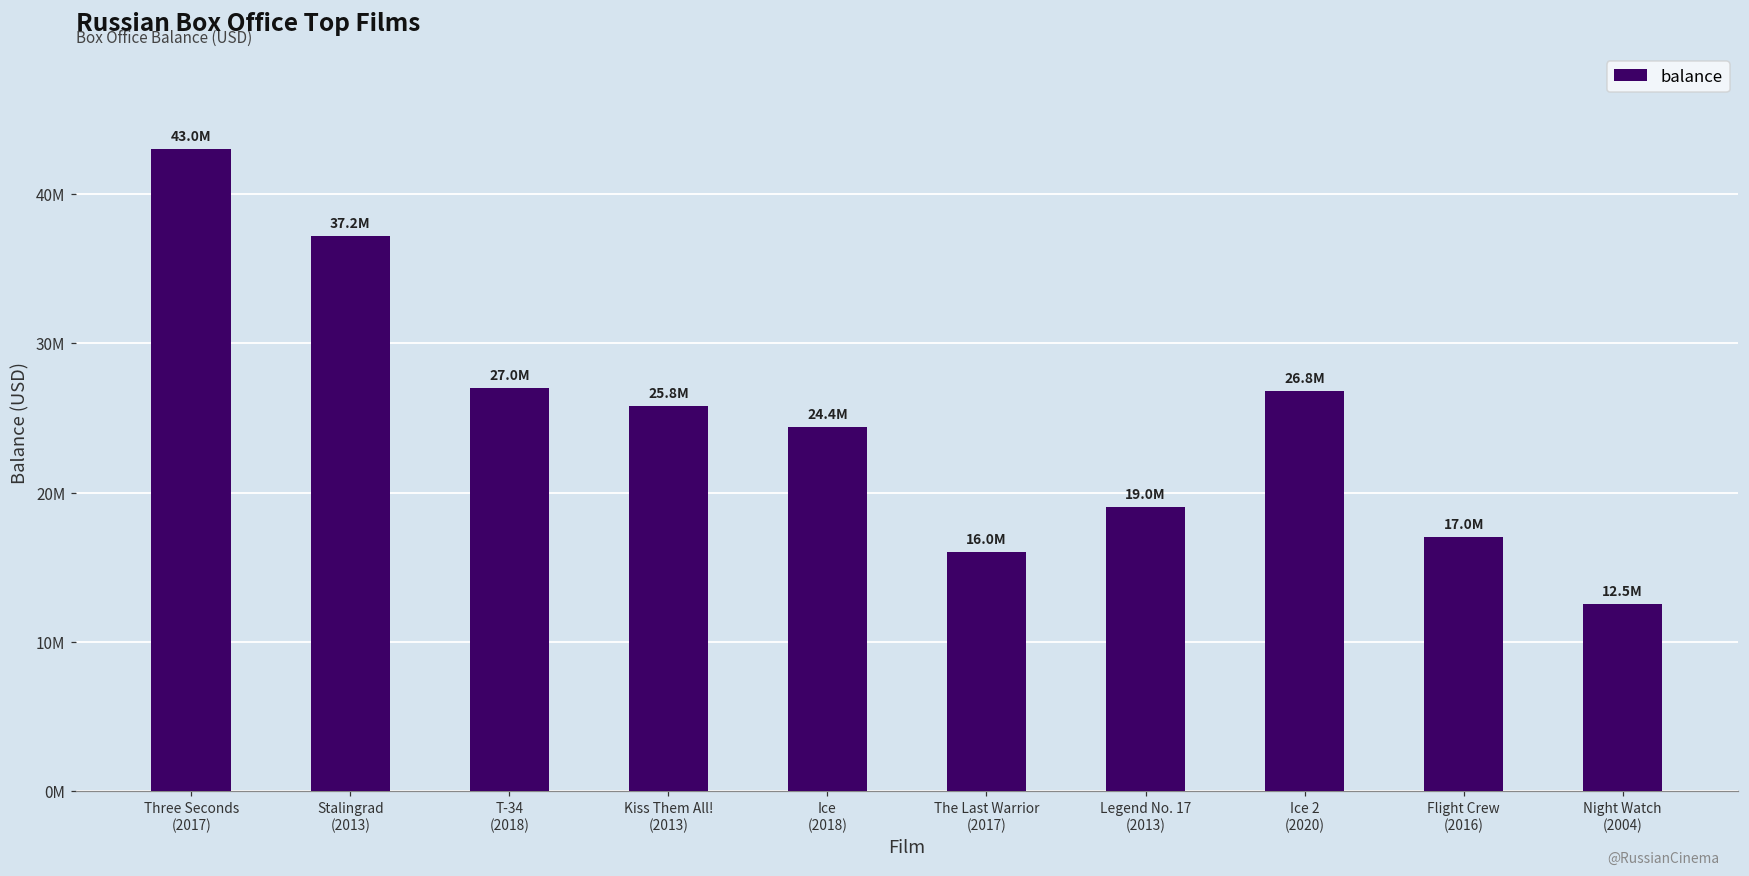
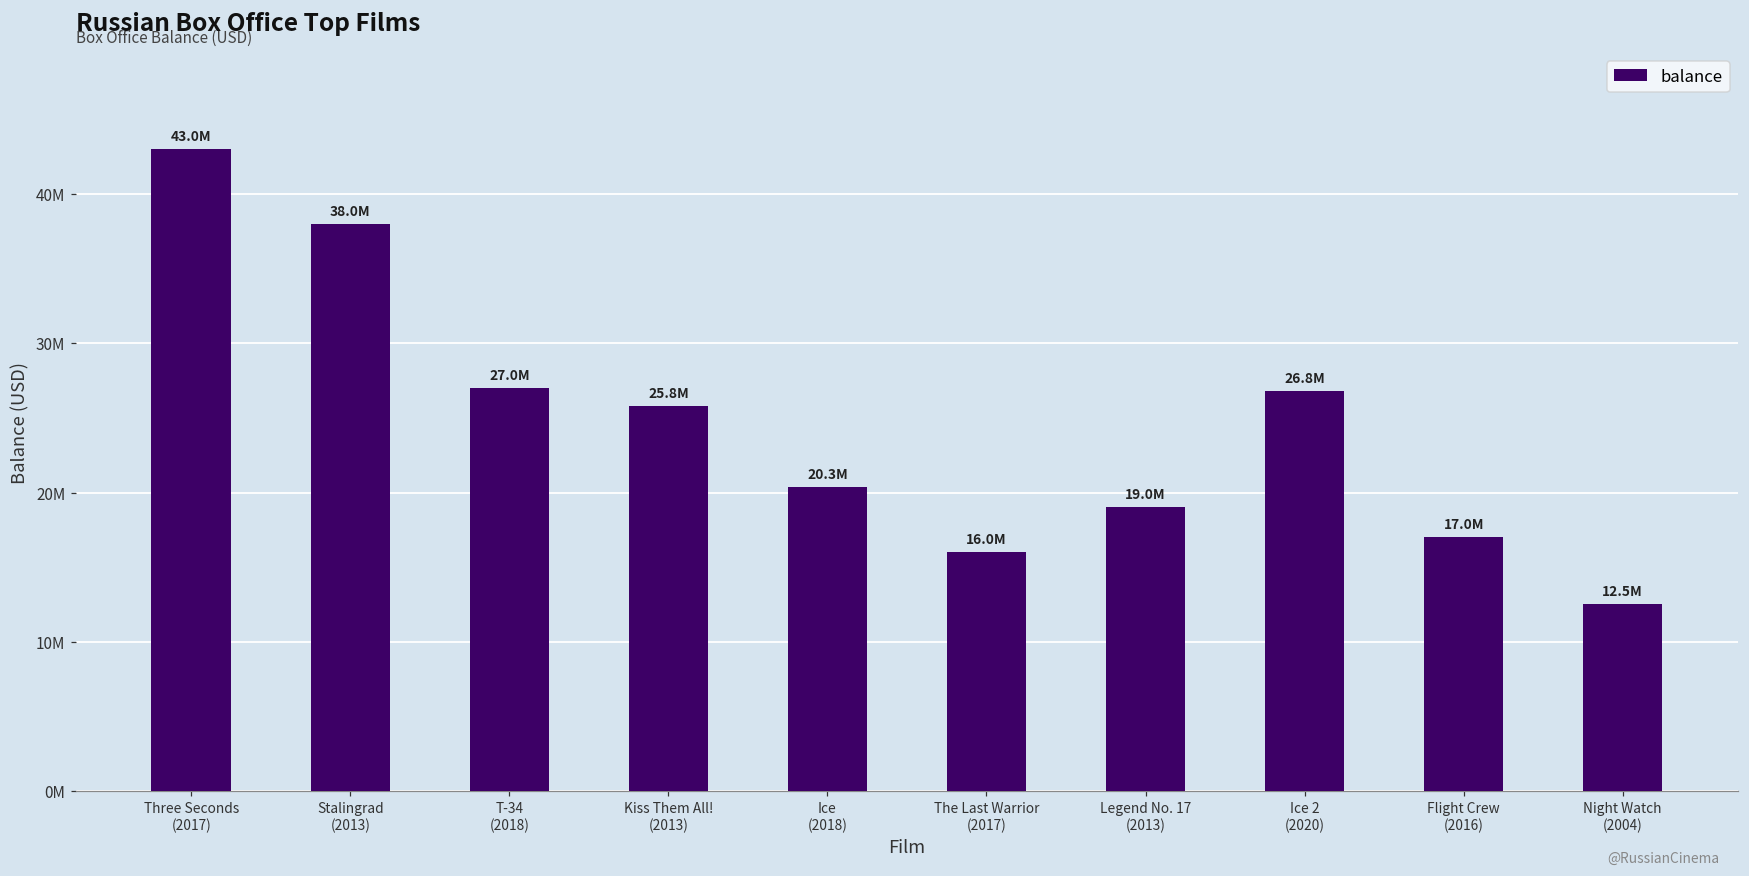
Stalingrad (2013): 37.2M -> 38.0M
Ice (2018): 24.4M -> 20.3M
